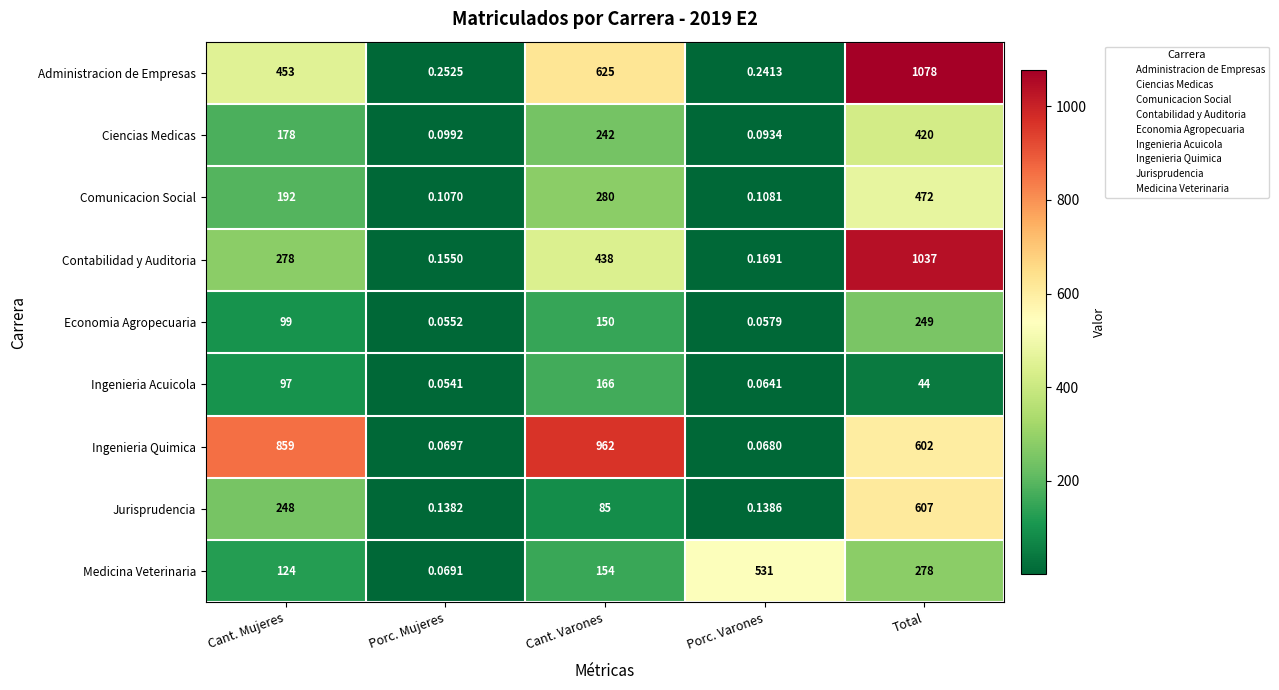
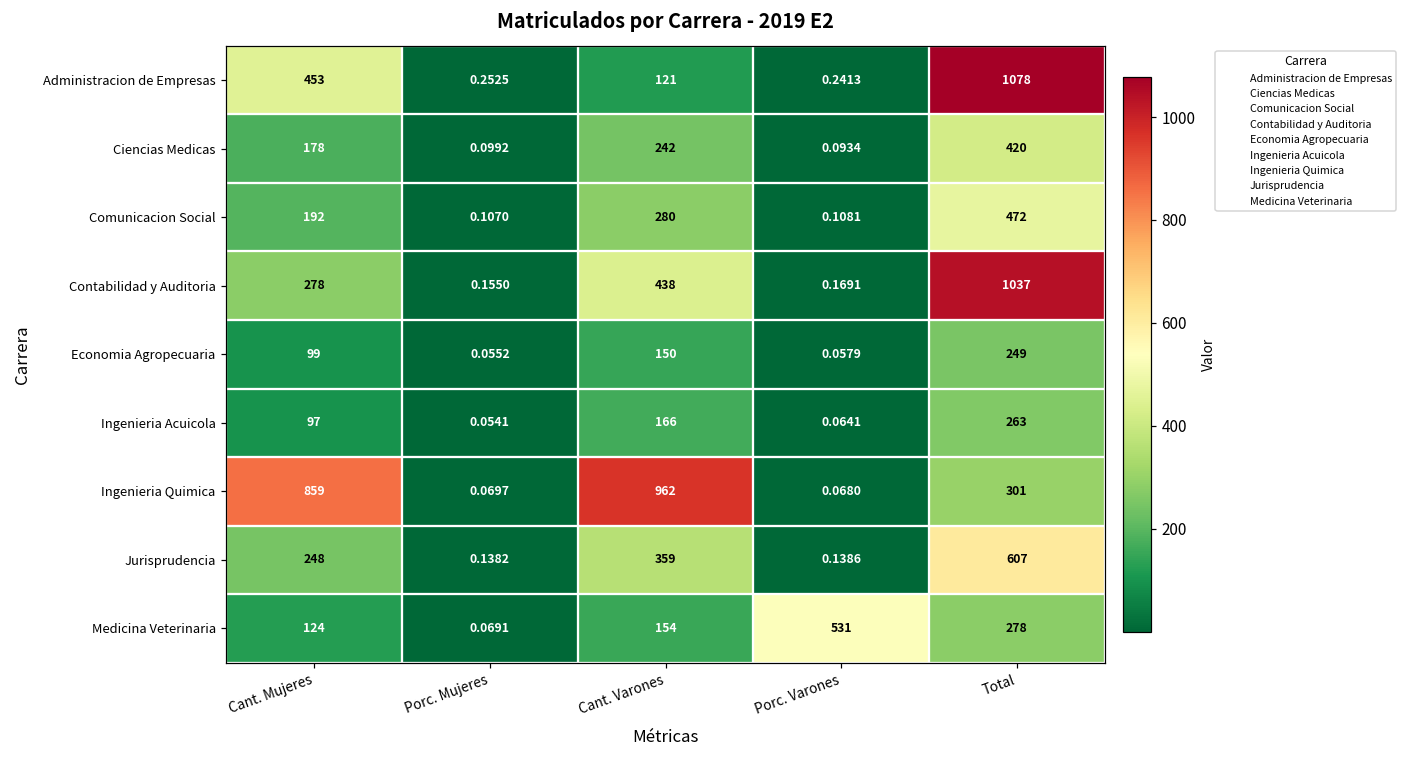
Administracion de Empresas, Cant. Varones: 625 -> 121
Ingenieria Acuicola, Total: 44 -> 263
Ingenieria Quimica, Total: 602 -> 301
Jurisprudencia, Cant. Varones: 85 -> 359
